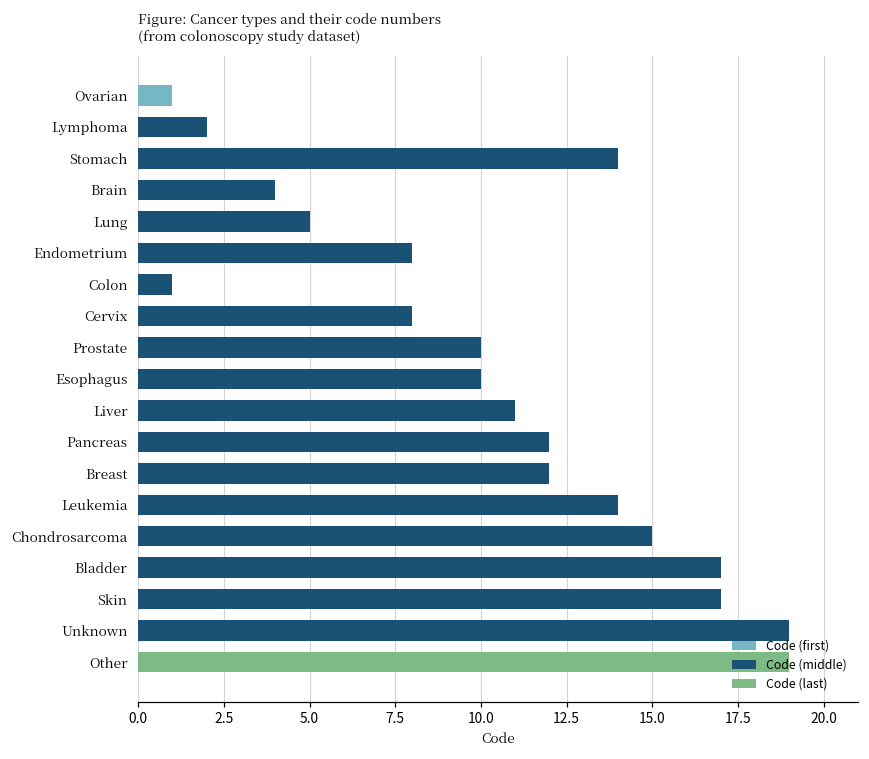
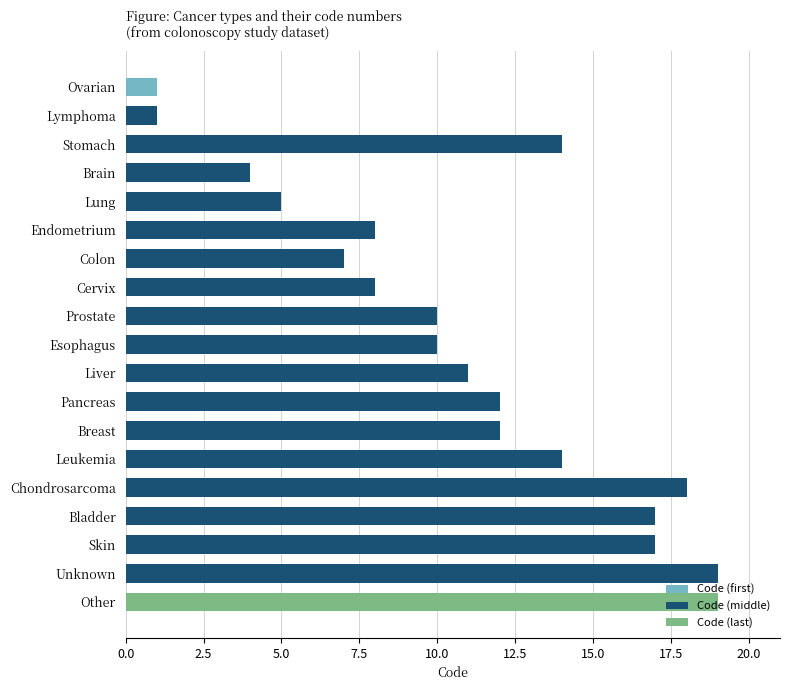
Lymphoma: 2 -> 1
Colon: 1 -> 7
Chondrosarcoma: 15 -> 18
